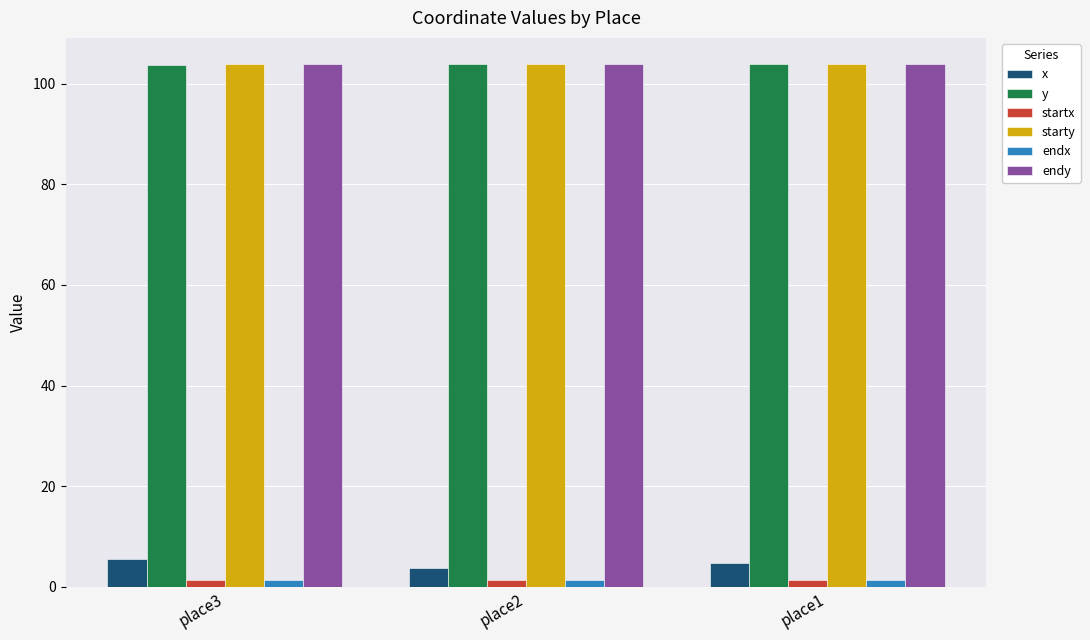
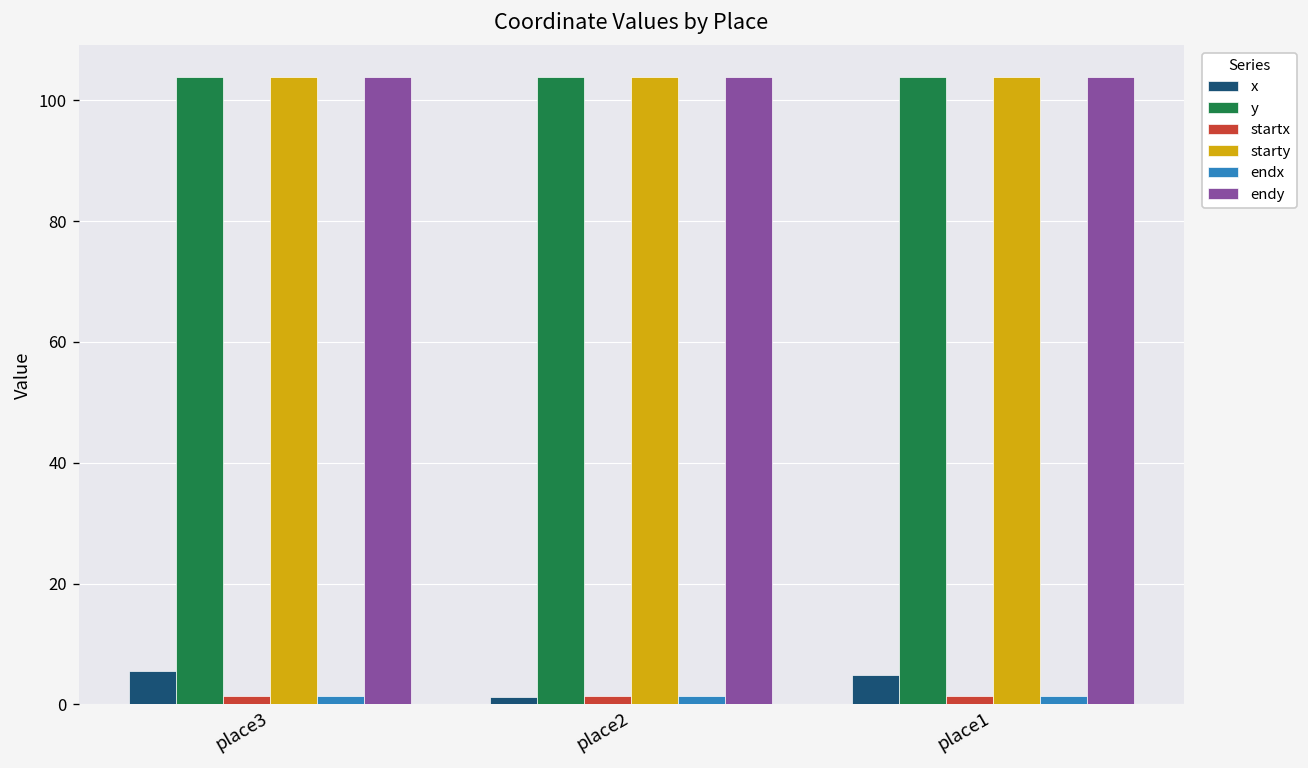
x, place2: 4 -> 1
